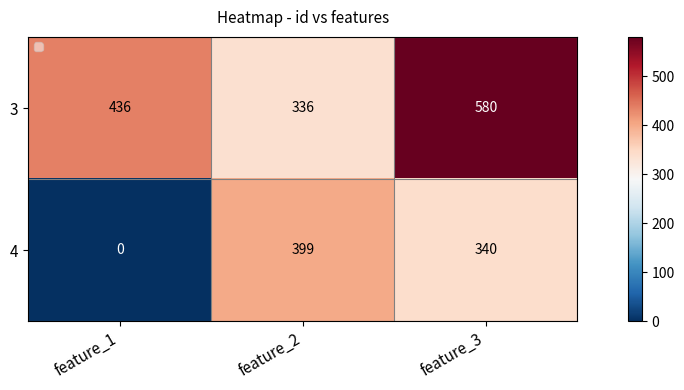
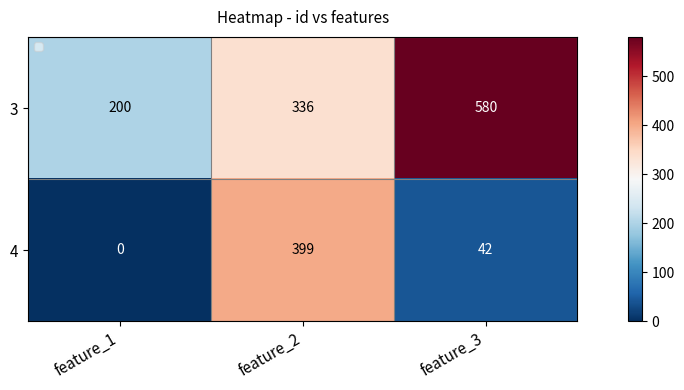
3, feature_1: 436 -> 200
4, feature_3: 340 -> 42
